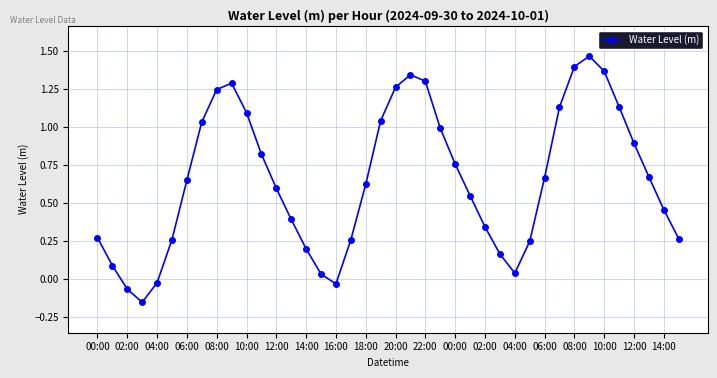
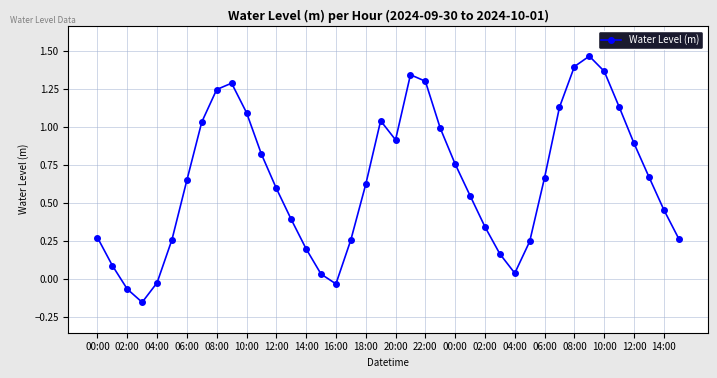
20:00: 1.26 -> 0.92
